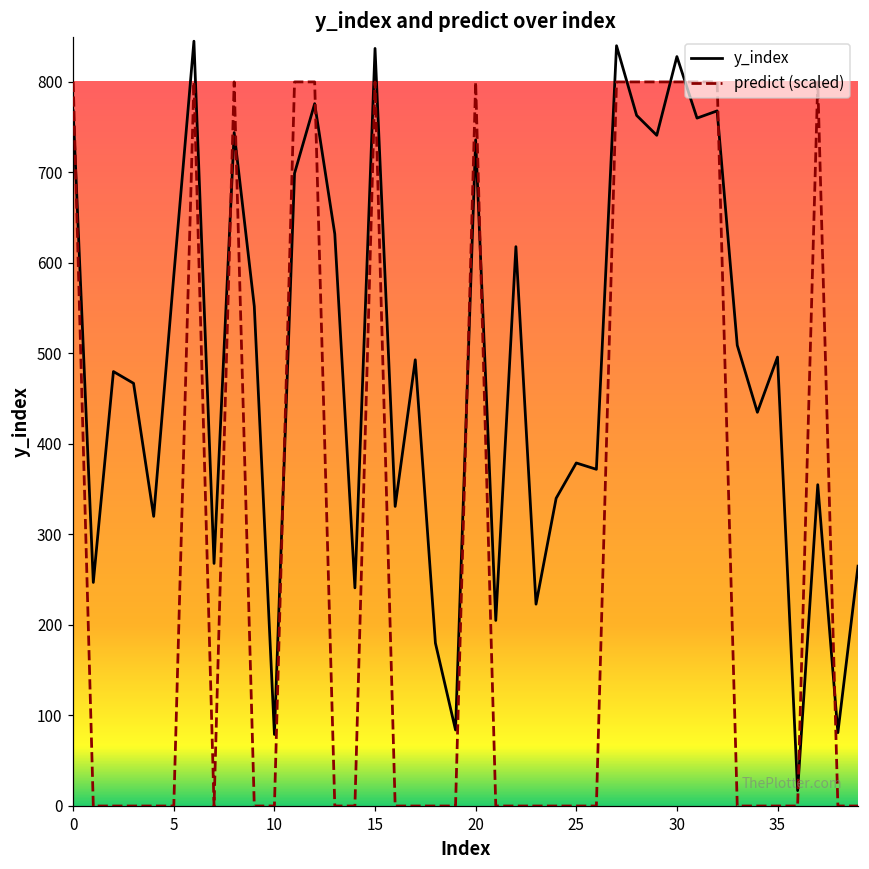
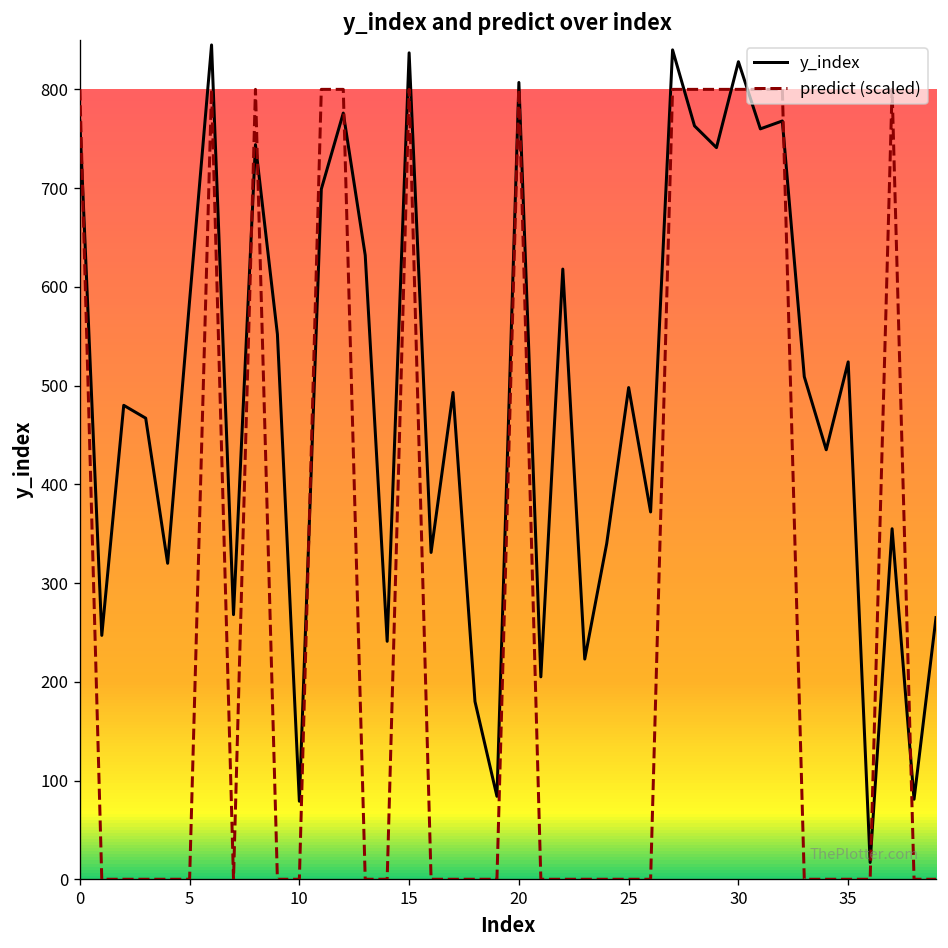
y_index, 20: 740 -> 810
y_index, 25: 380 -> 500
y_index, 35: 500 -> 520
